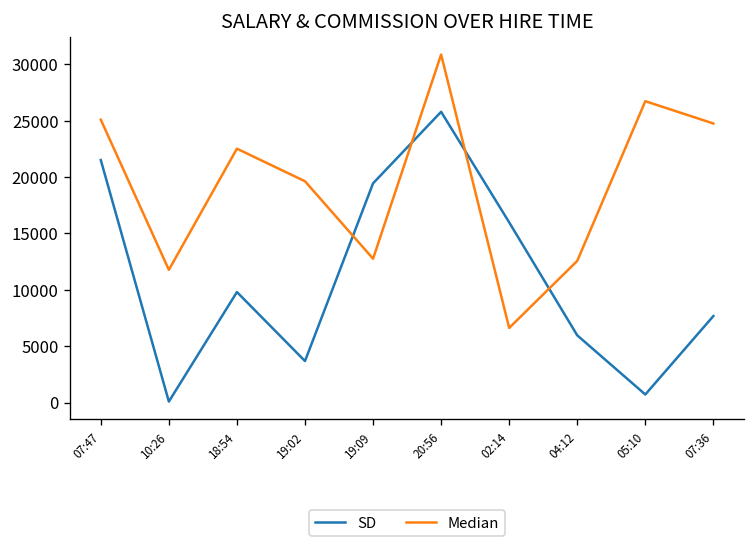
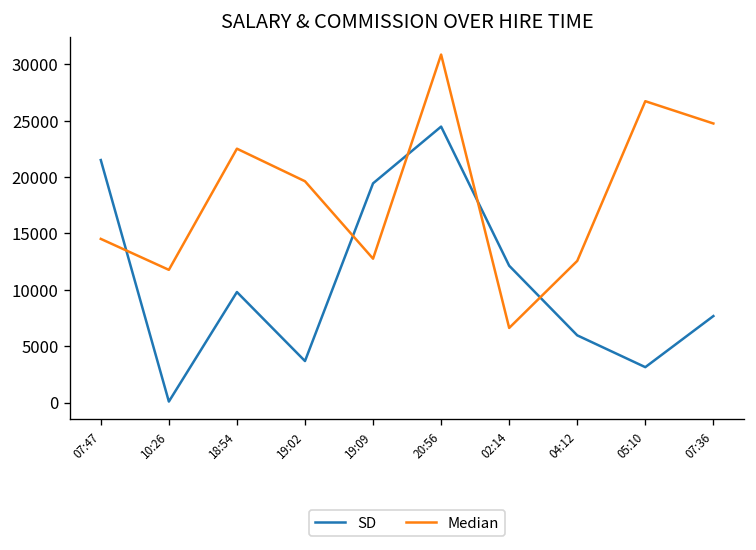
Median, 07:47: 25000 -> 15000
SD, 20:56: 26000 -> 24000
SD, 02:14: 16000 -> 12000
SD, 05:10: 1000 -> 3000
